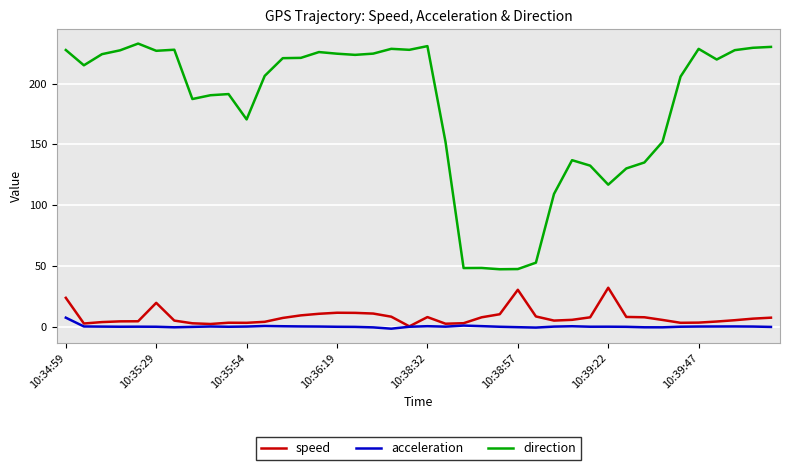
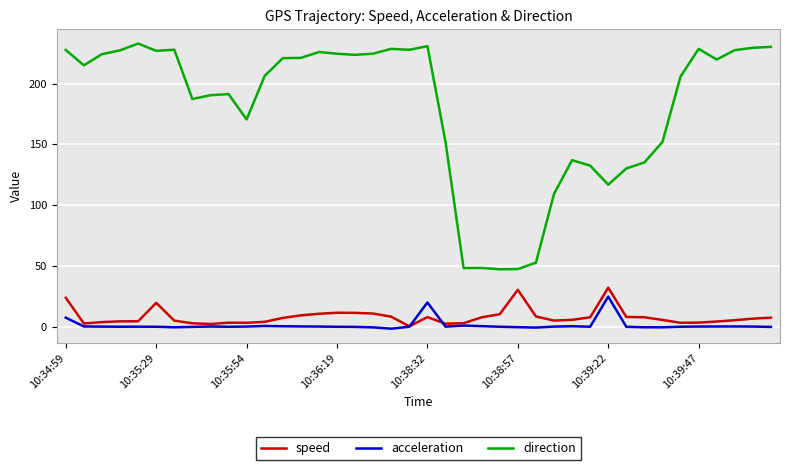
acceleration, 10:38:32: 0 -> 20
acceleration, 10:39:22: 0 -> 25
